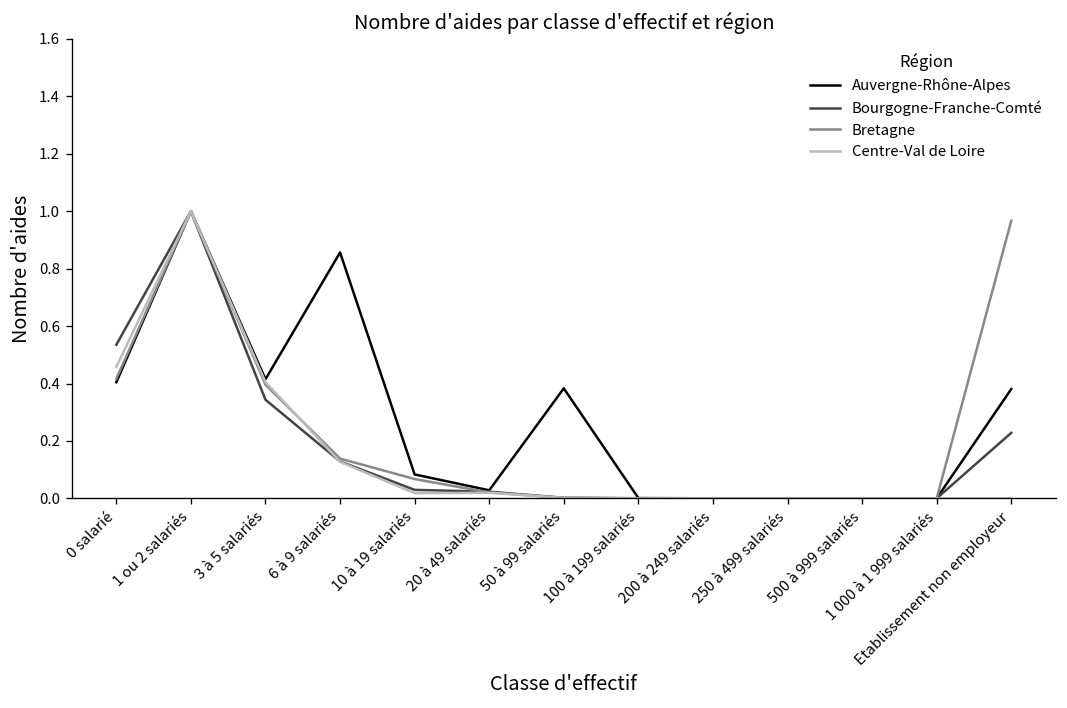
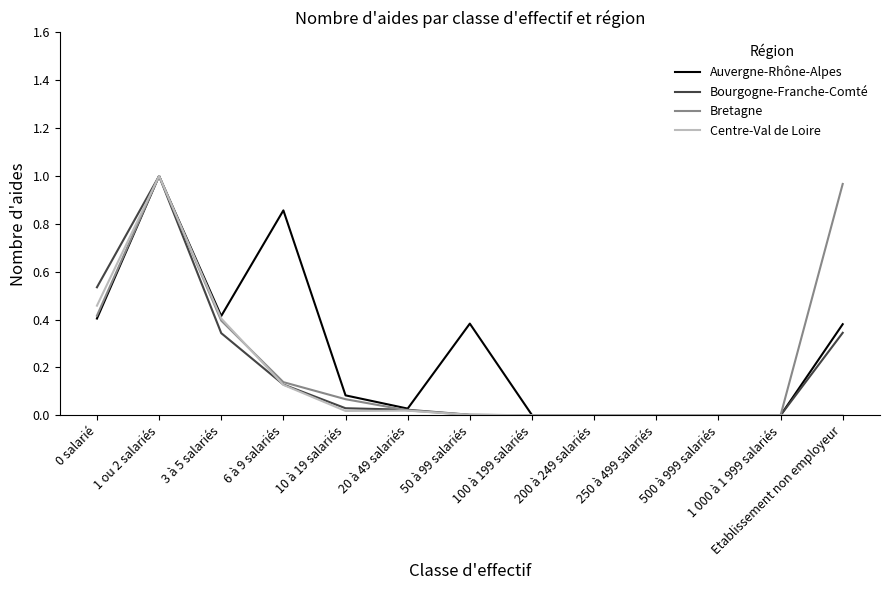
Bourgogne-Franche-Comté, Etablissement non employeur: 0.23 -> 0.34
